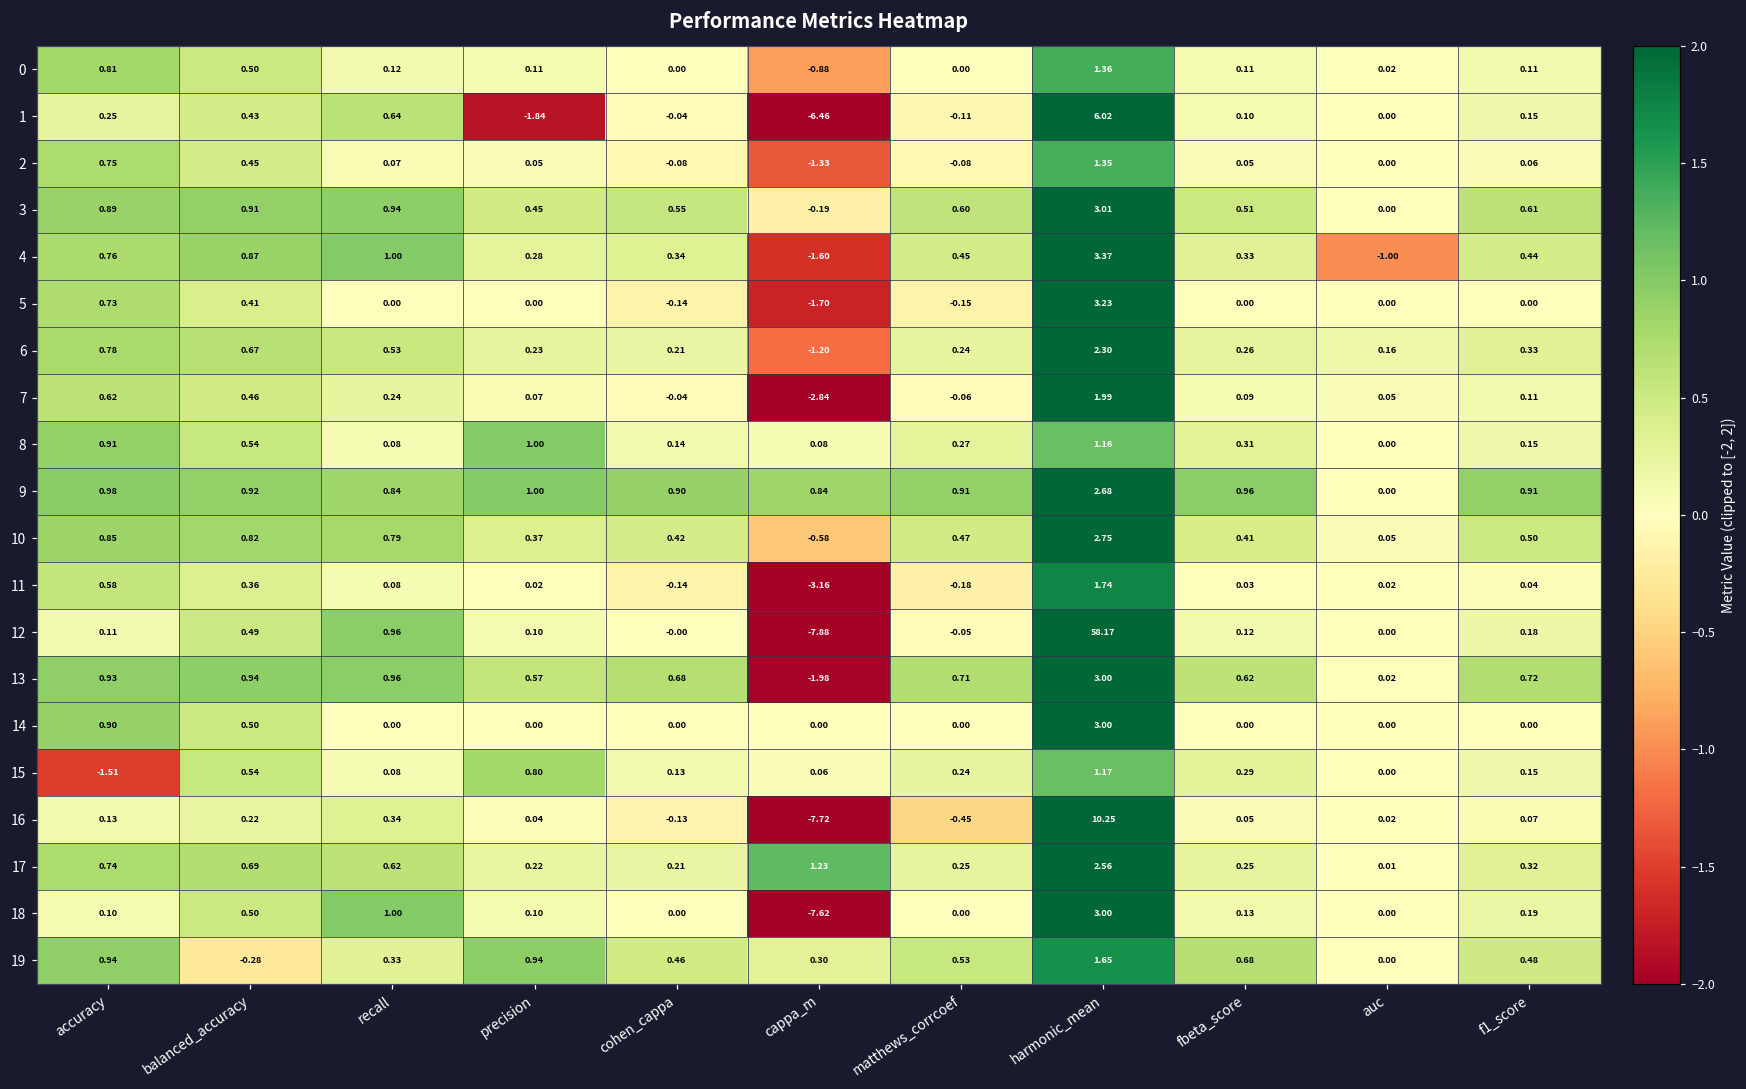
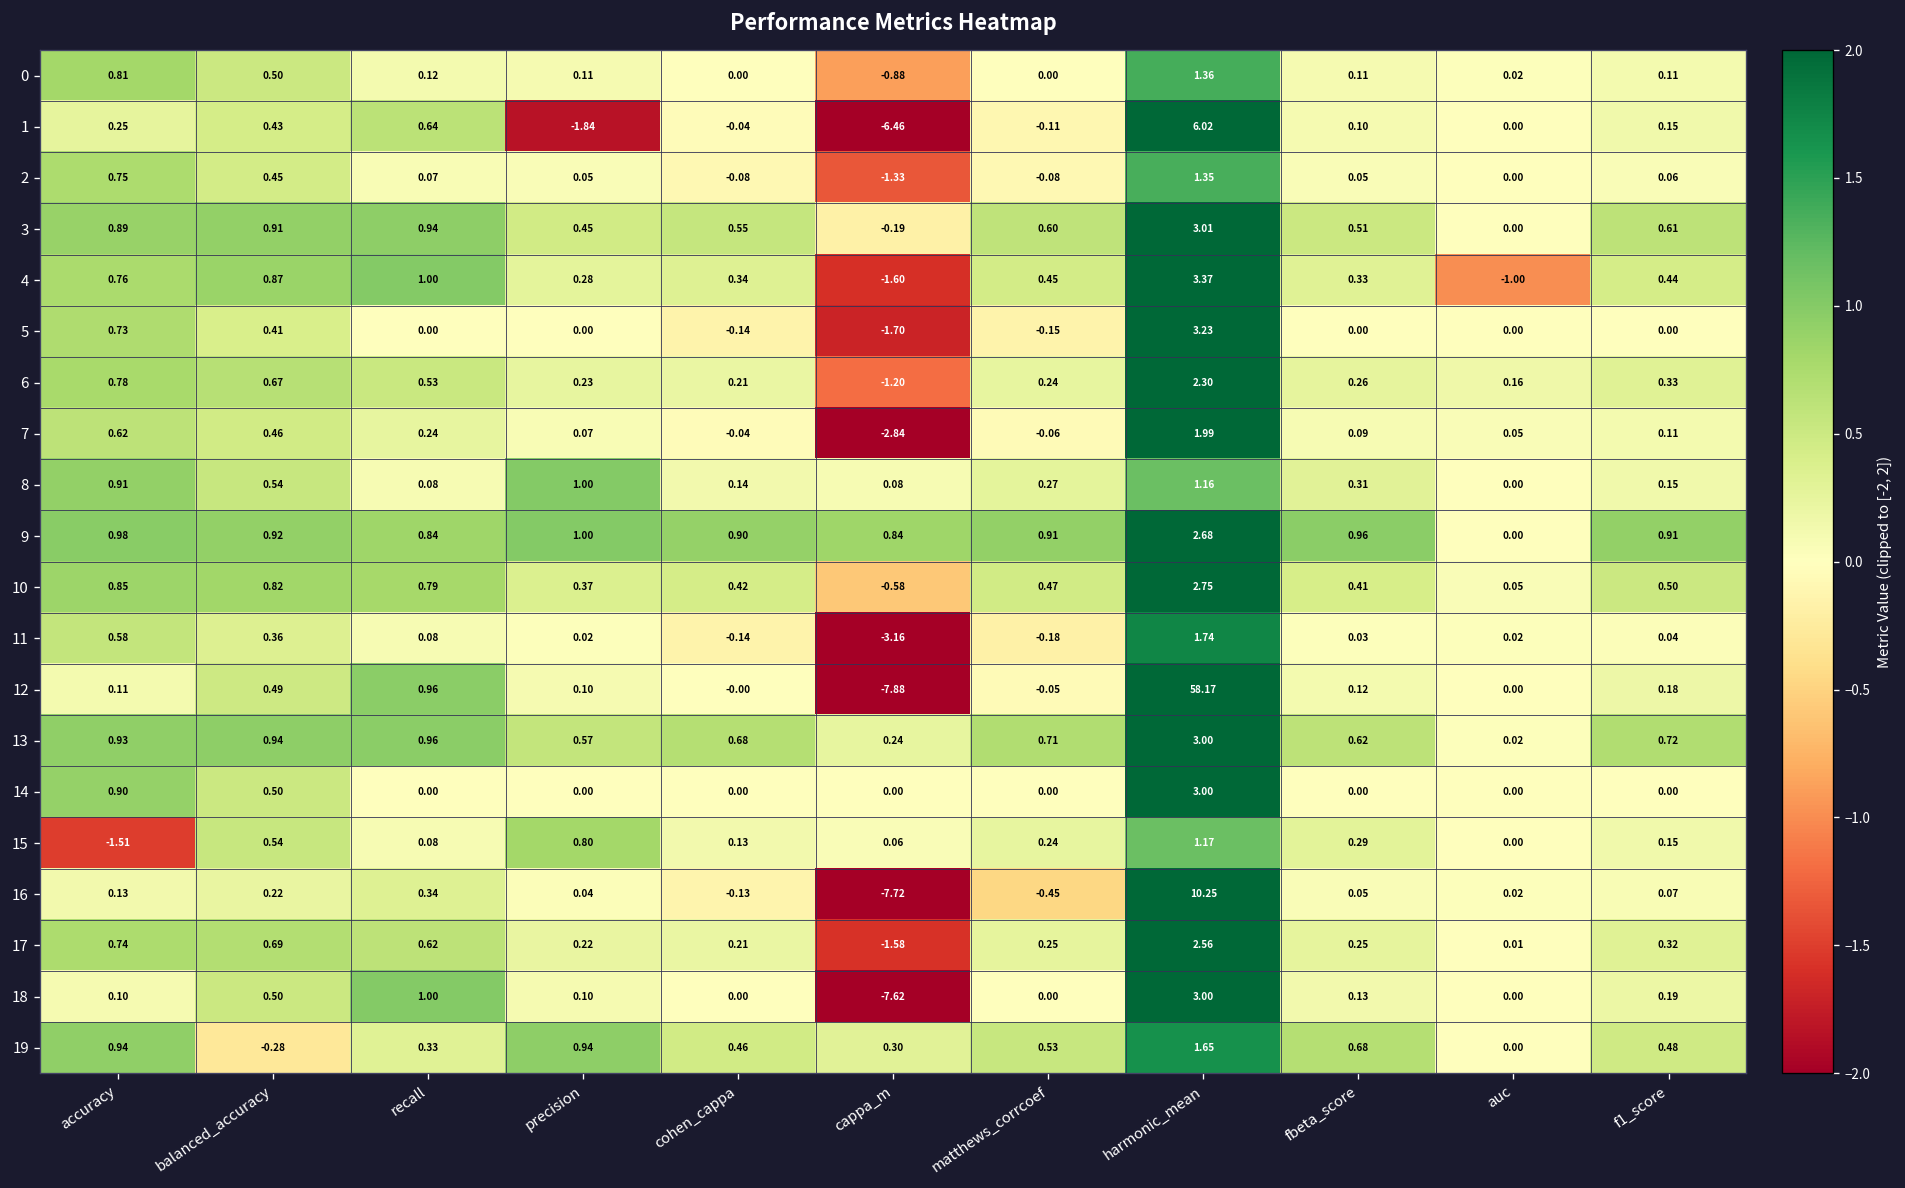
13, cappa_m: -1.98 -> 0.24
17, cappa_m: 1.23 -> -1.58
